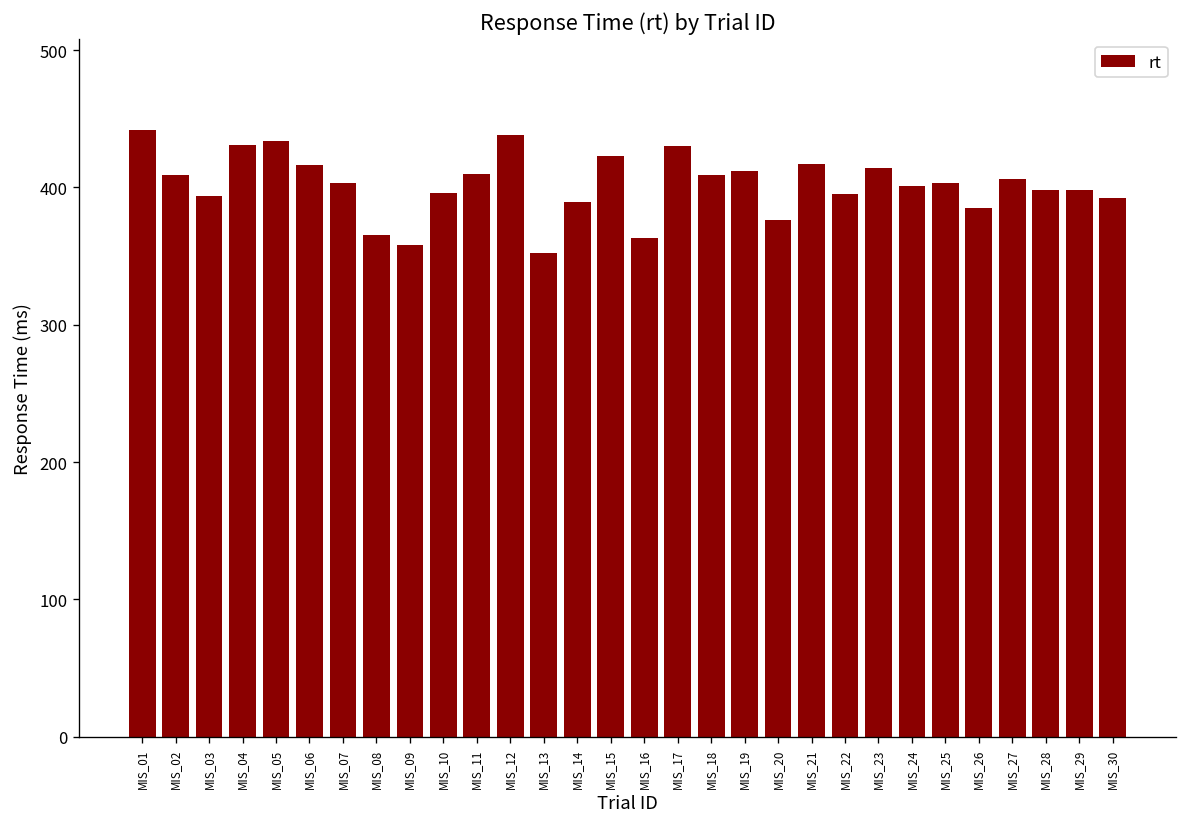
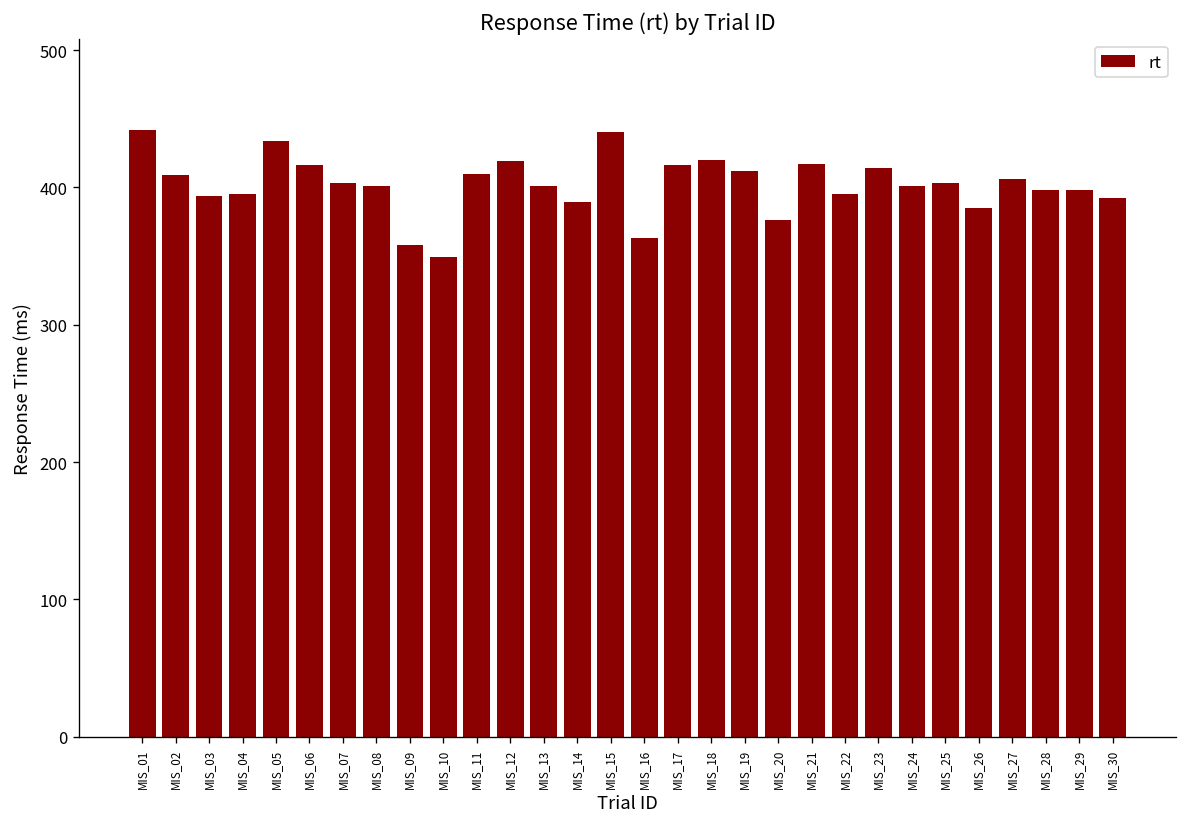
MIS_04: 431 -> 395
MIS_08: 365 -> 401
MIS_10: 396 -> 349
MIS_12: 438 -> 419
MIS_13: 352 -> 401
MIS_15: 423 -> 440
MIS_17: 430 -> 416
MIS_18: 409 -> 420
